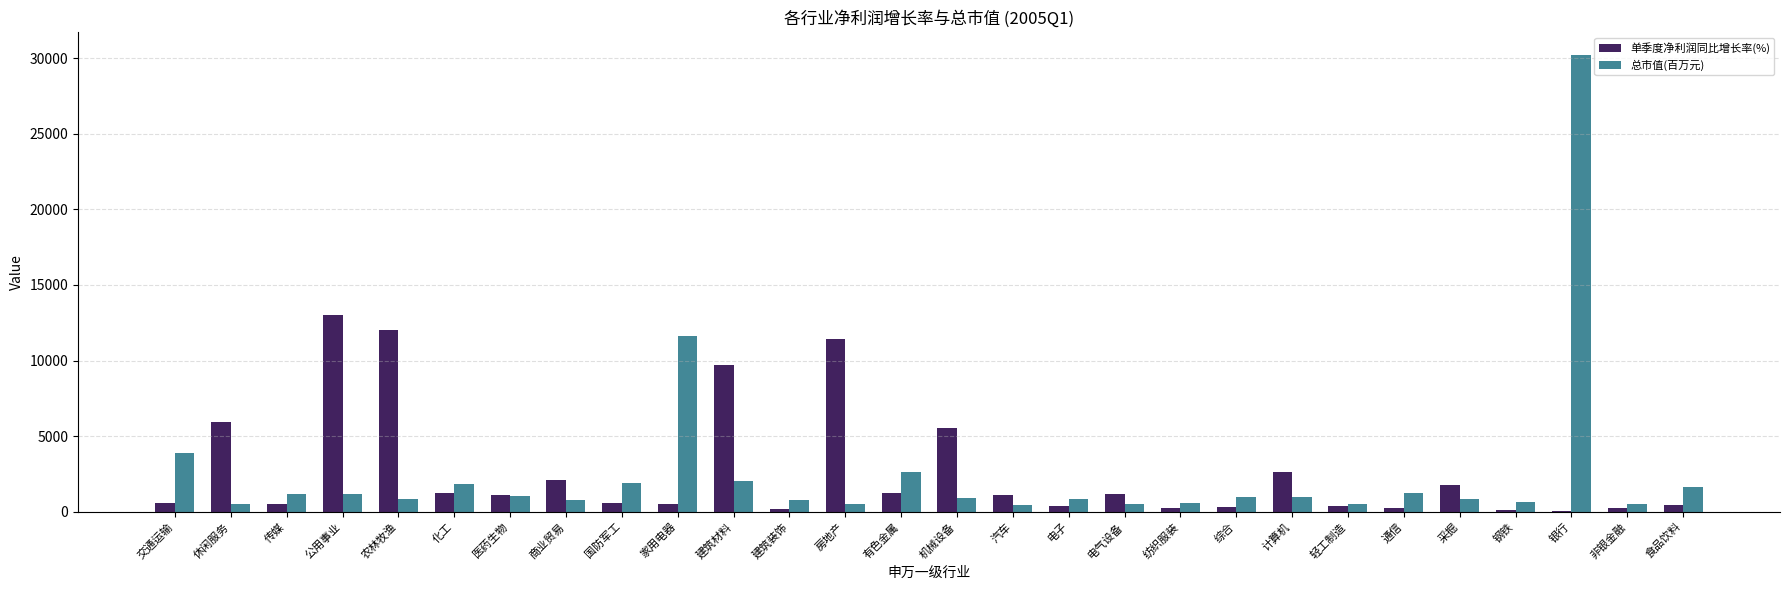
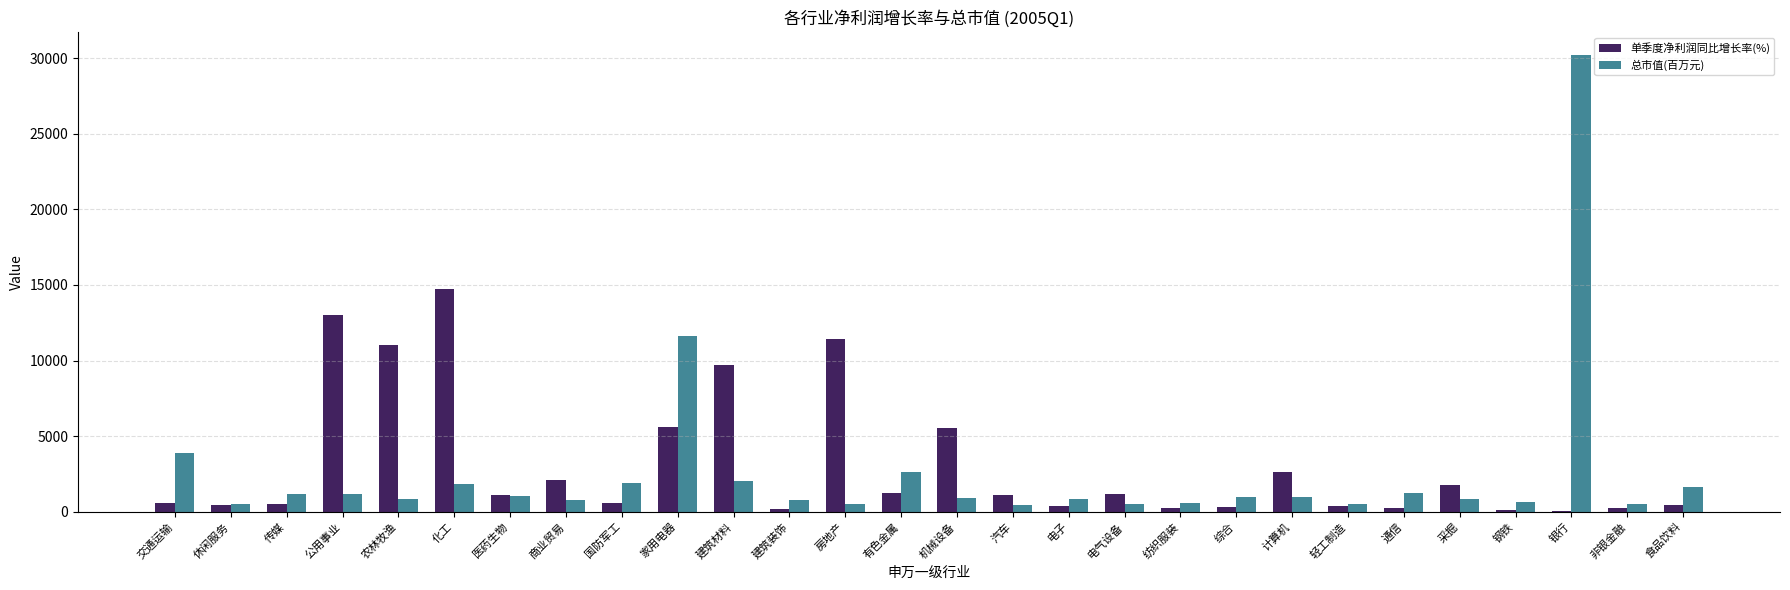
单季度净利润同比增长率(%), 休闲服务: 6000 -> 400
单季度净利润同比增长率(%), 农林牧渔: 12000 -> 11000
单季度净利润同比增长率(%), 化工: 1200 -> 14700
单季度净利润同比增长率(%), 家用电器: 500 -> 5600
